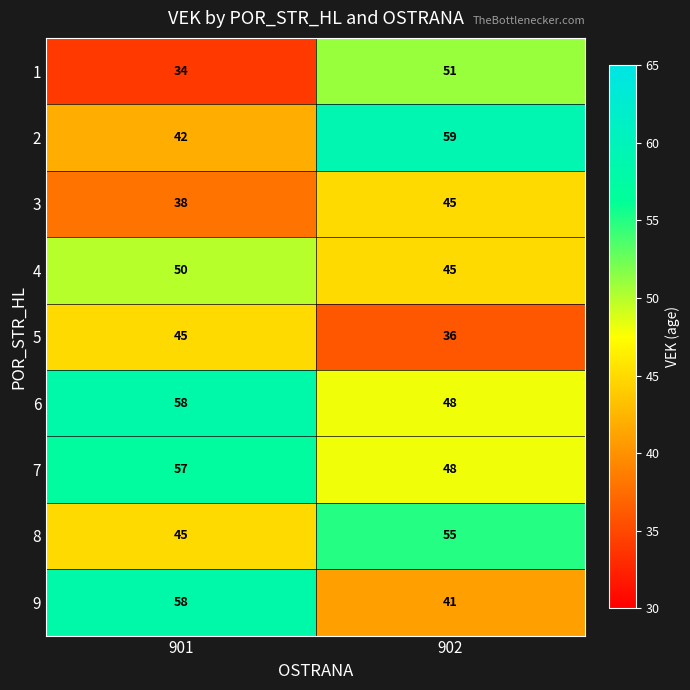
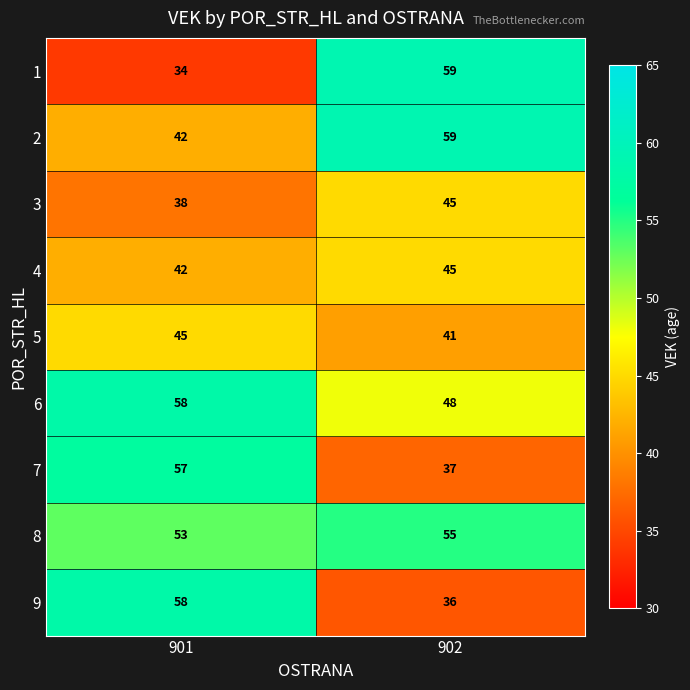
1, 902: 51 -> 59
4, 901: 50 -> 42
5, 902: 36 -> 41
7, 902: 48 -> 37
8, 901: 45 -> 53
9, 902: 41 -> 36
